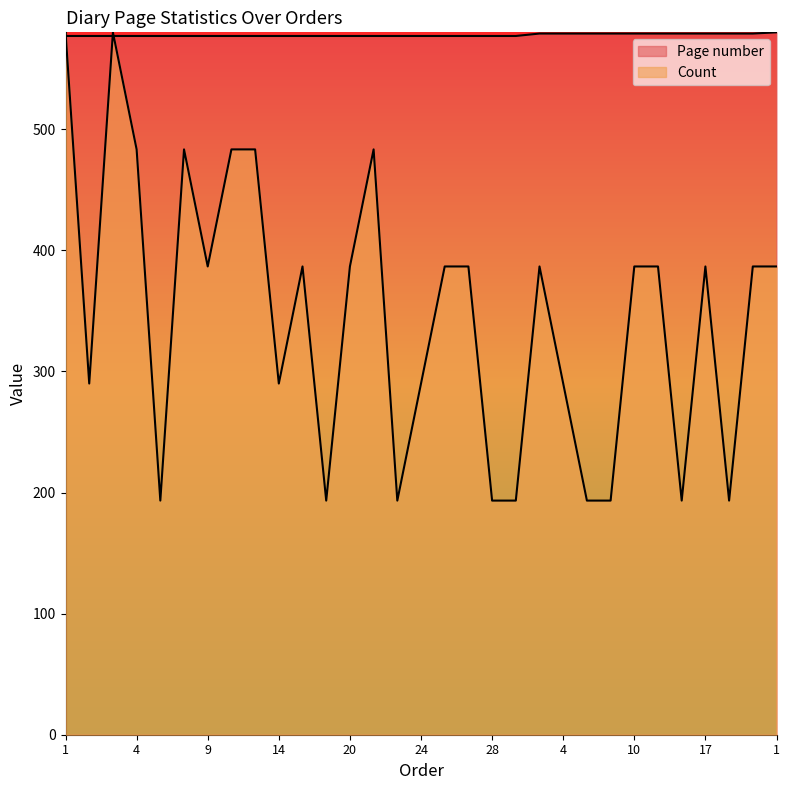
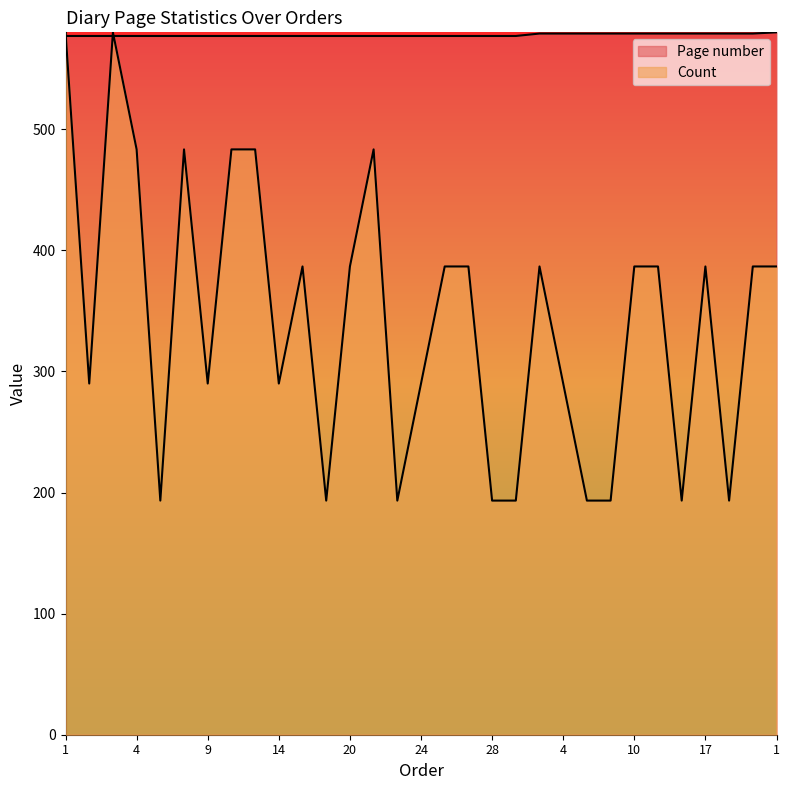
Count, 9: 387 -> 290
